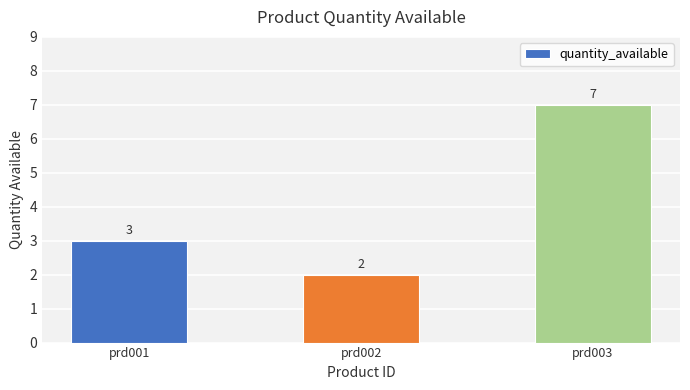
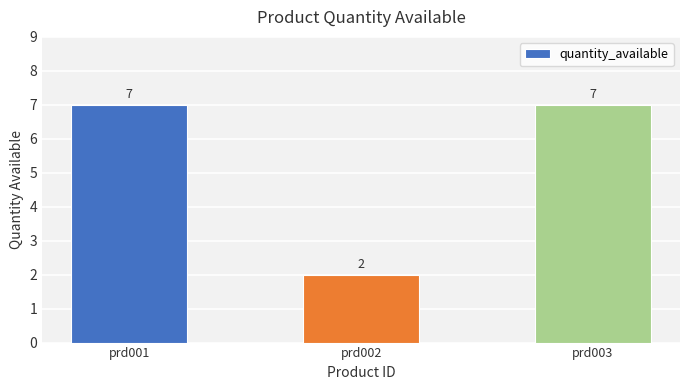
prd001: 3 -> 7
